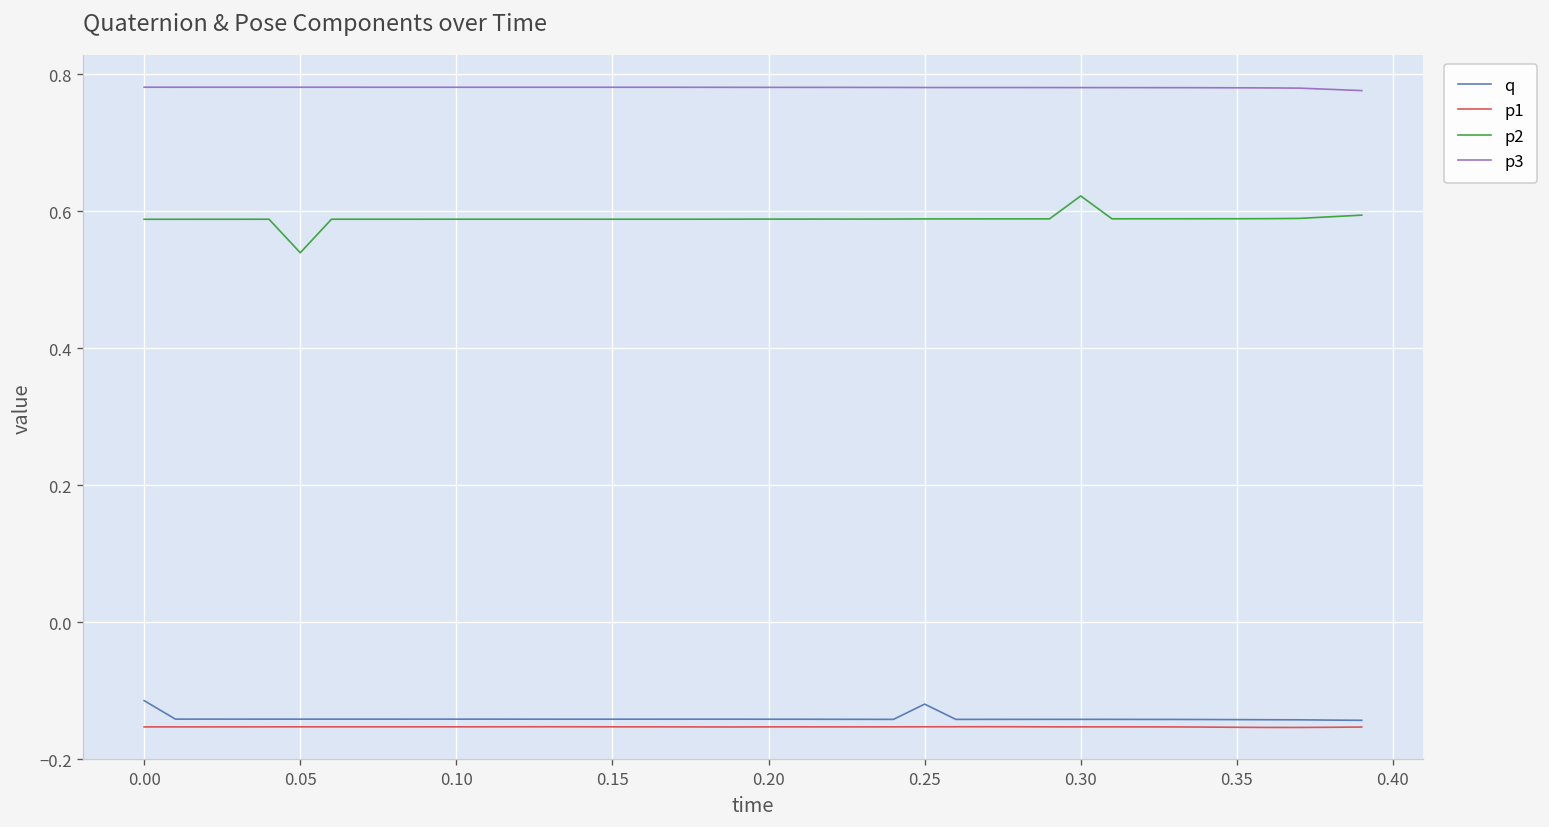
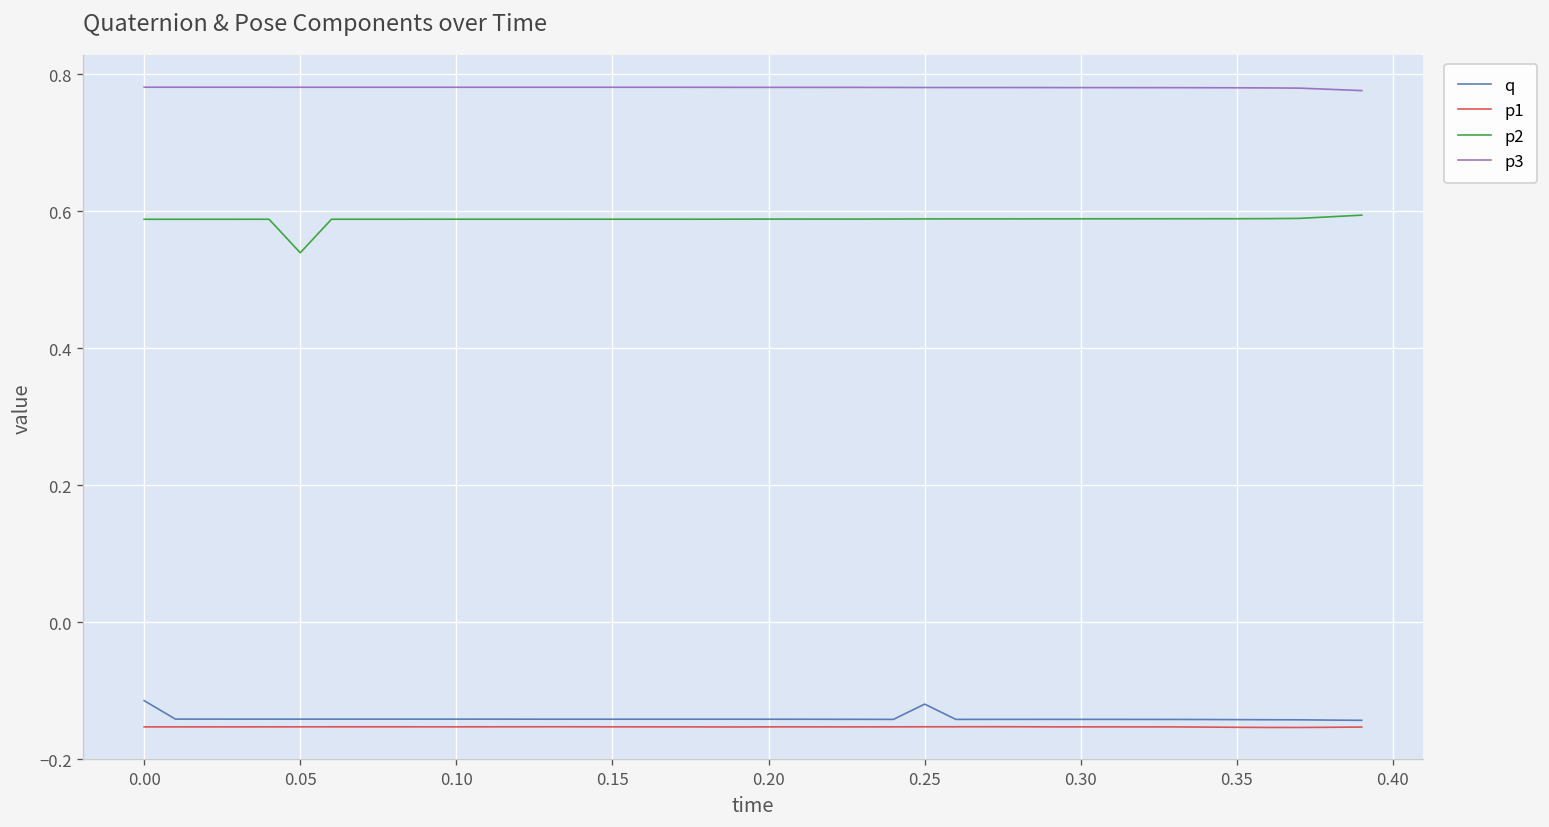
p2, 0.30: 0.62 -> 0.59
